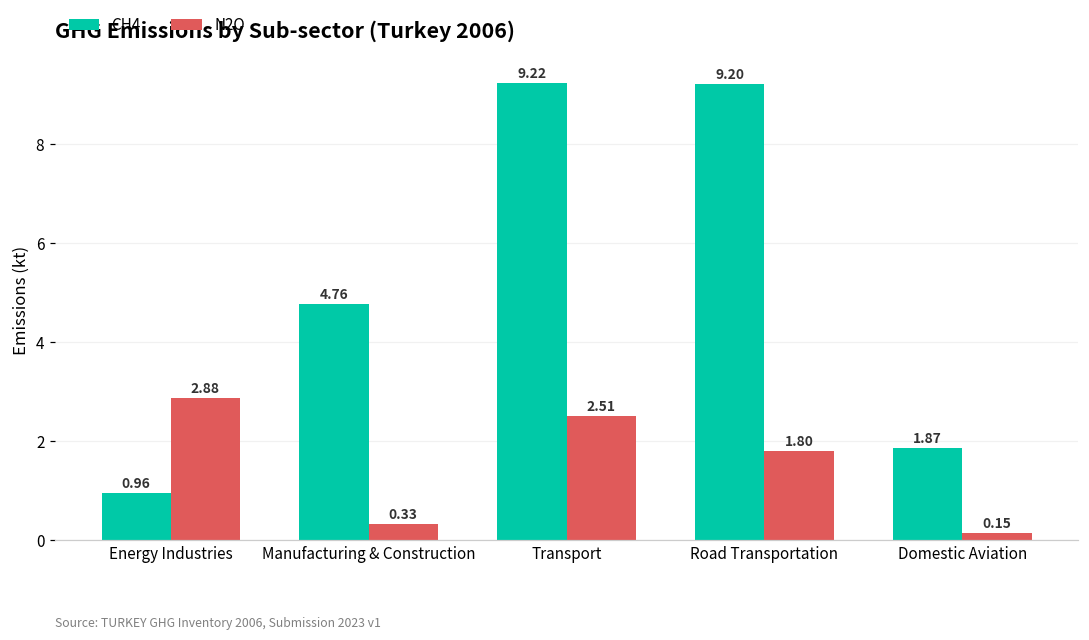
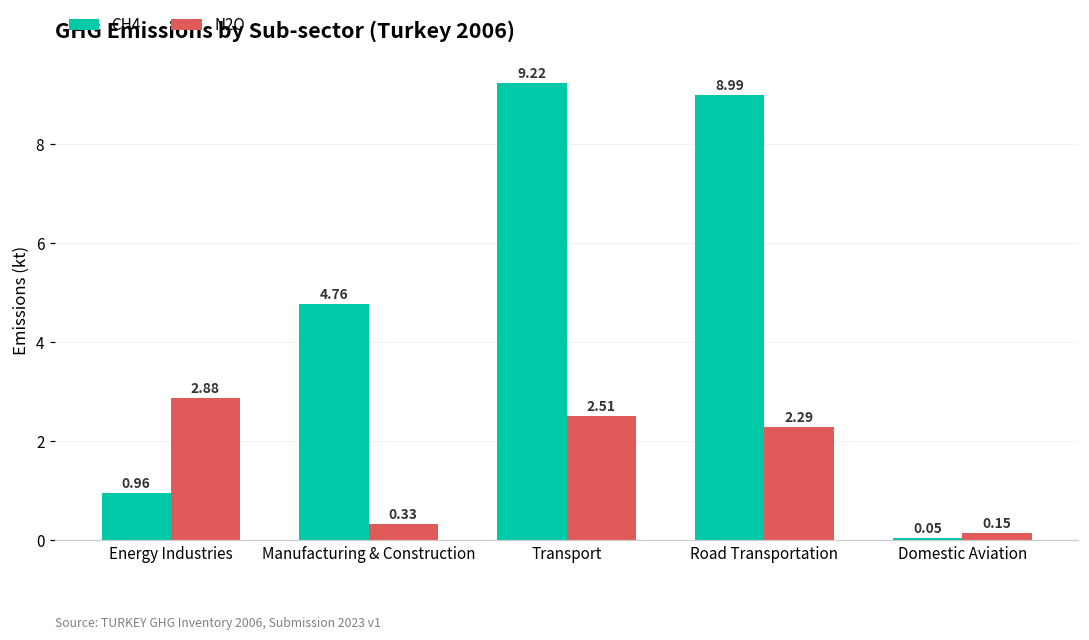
CH4, Road Transportation: 9.20 -> 8.99
N2O, Road Transportation: 1.80 -> 2.29
CH4, Domestic Aviation: 1.87 -> 0.05
